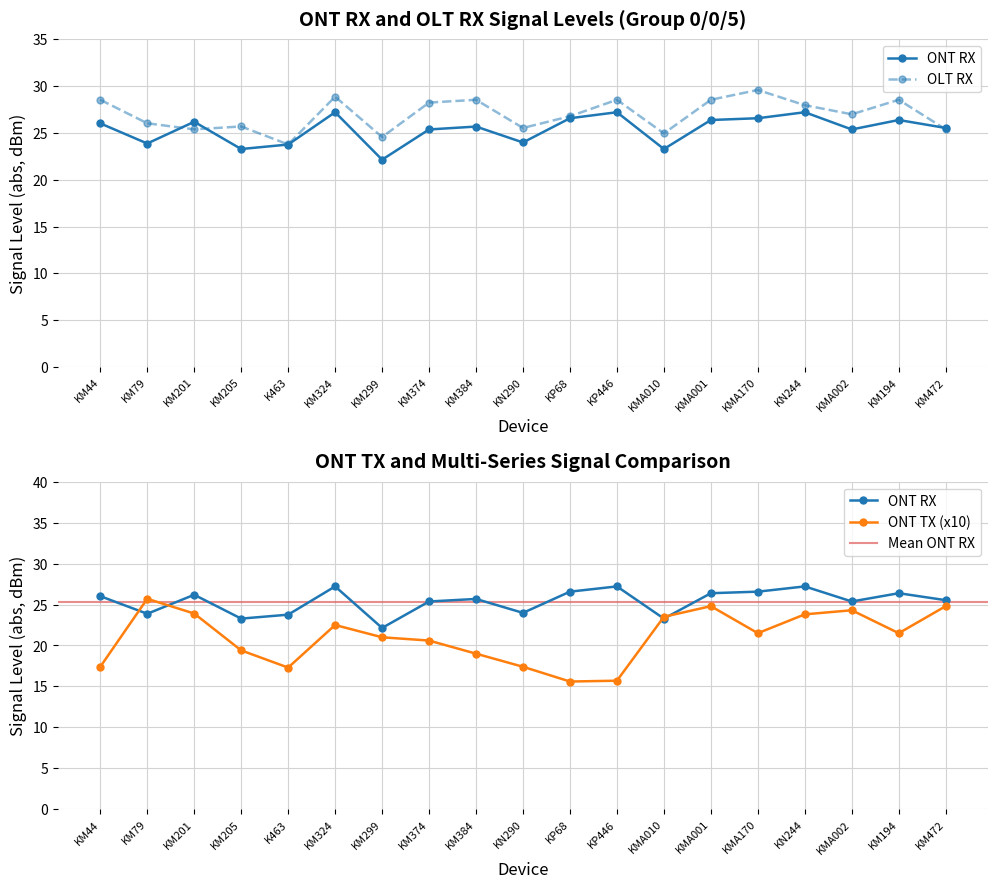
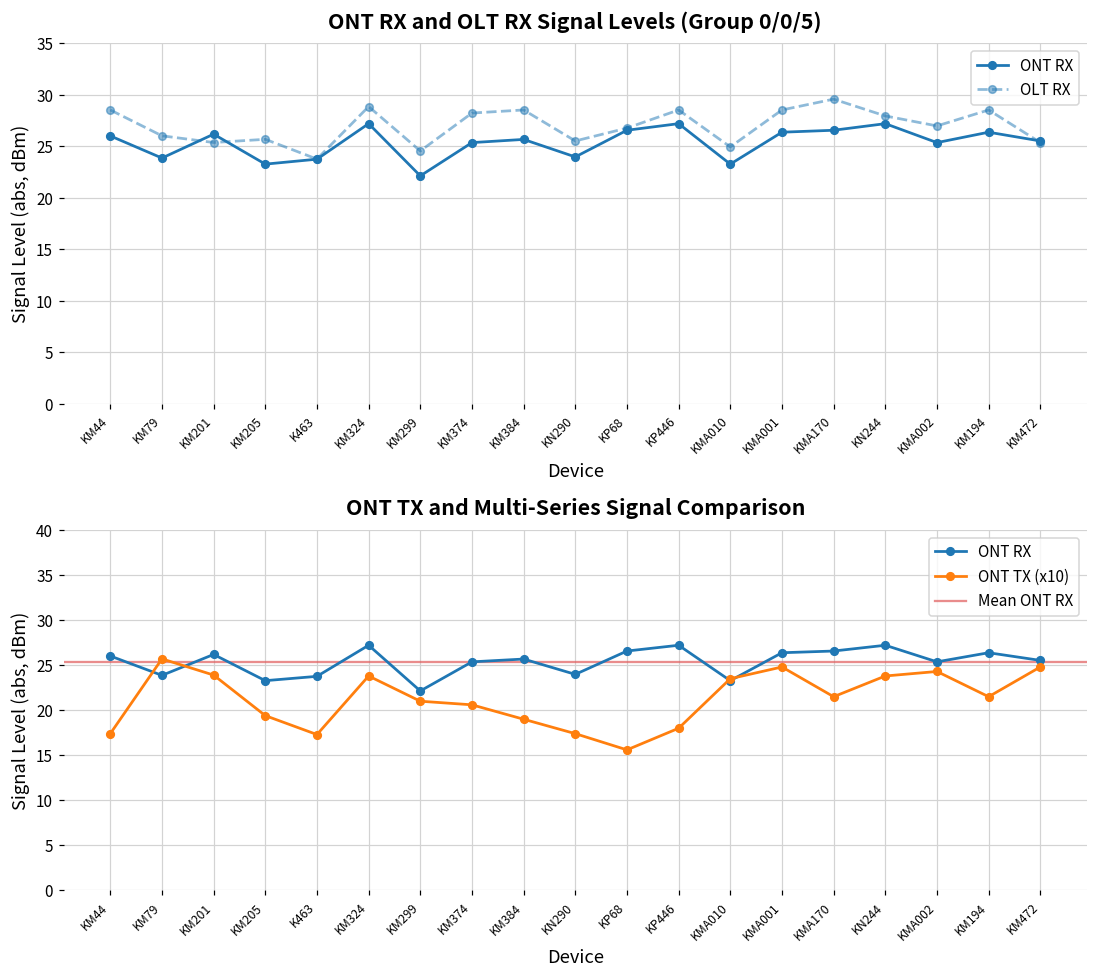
ONT TX and Multi-Series Signal Comparison, ONT TX (x10), KM324: 23 -> 24
ONT TX and Multi-Series Signal Comparison, ONT TX (x10), KP446: 16 -> 18
